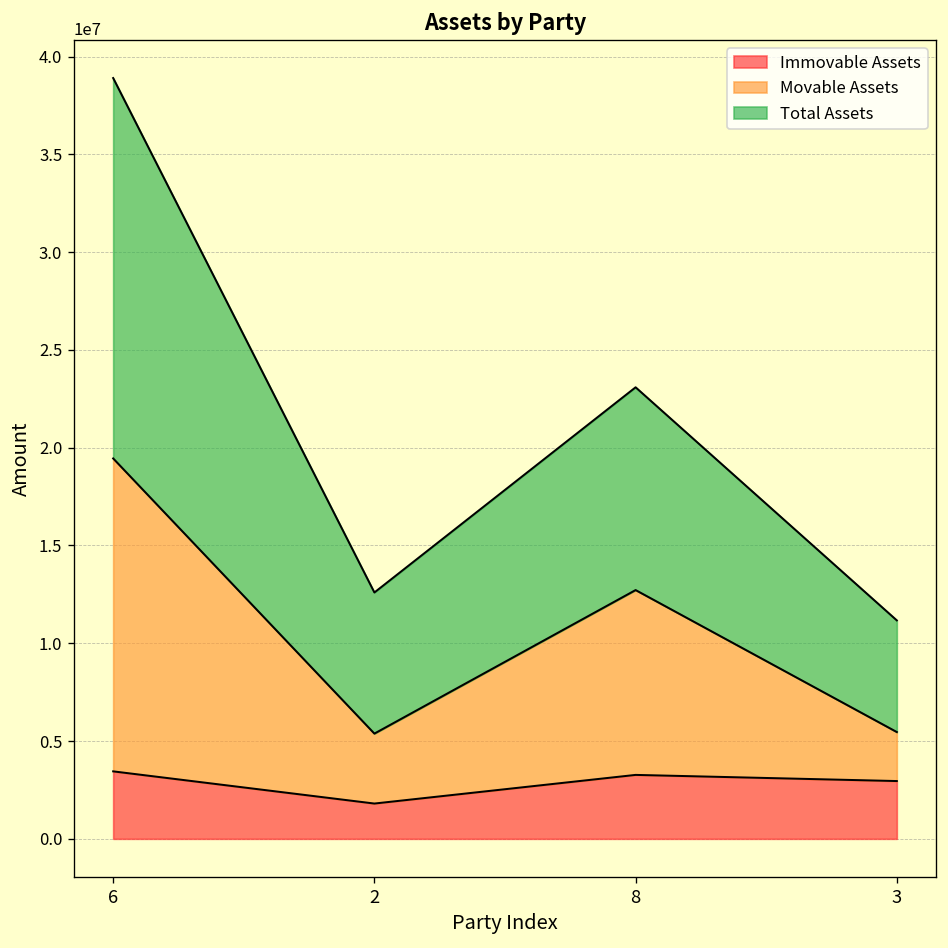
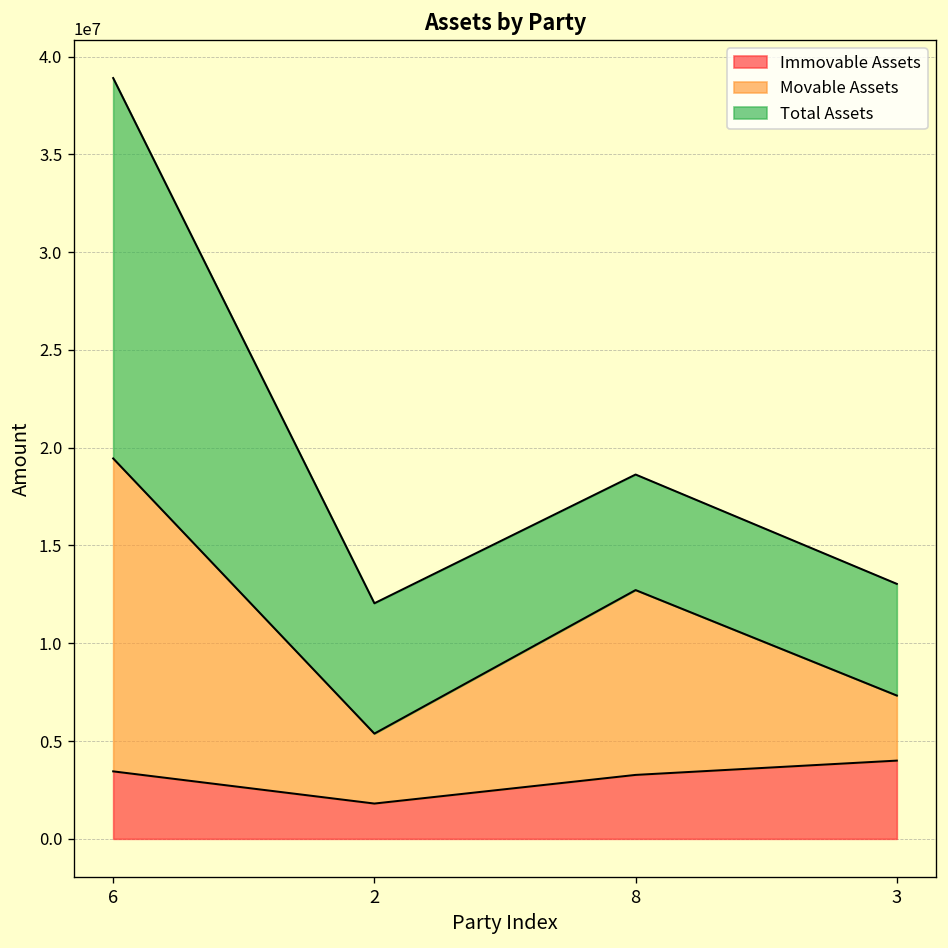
Total Assets, 2: 7200000 -> 6700000
Total Assets, 8: 10400000 -> 5900000
Immovable Assets, 3: 3000000 -> 4000000
Movable Assets, 3: 2500000 -> 3300000
